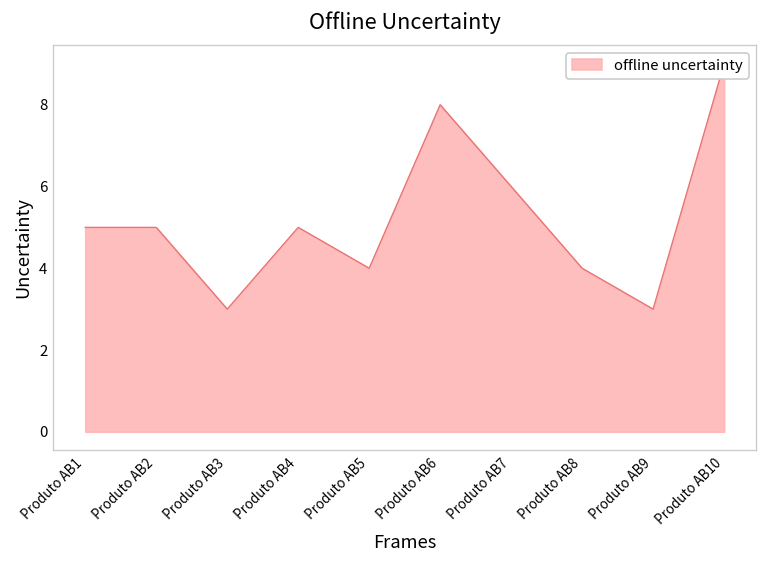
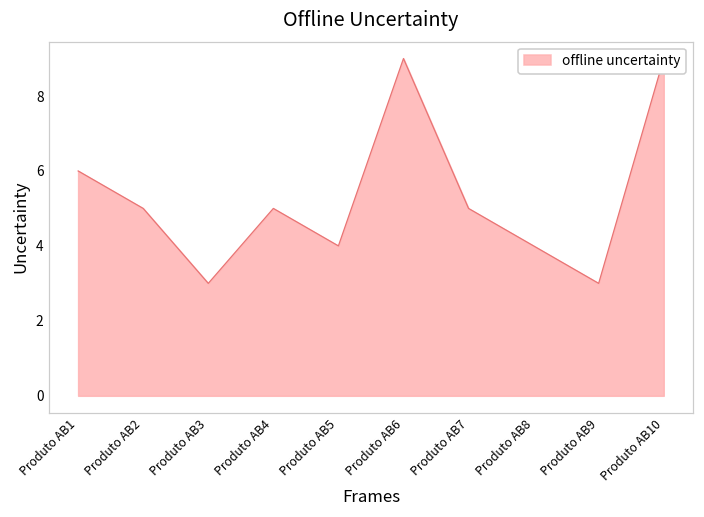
Produto AB1: 5 -> 6
Produto AB6: 8 -> 9
Produto AB7: 6 -> 5
